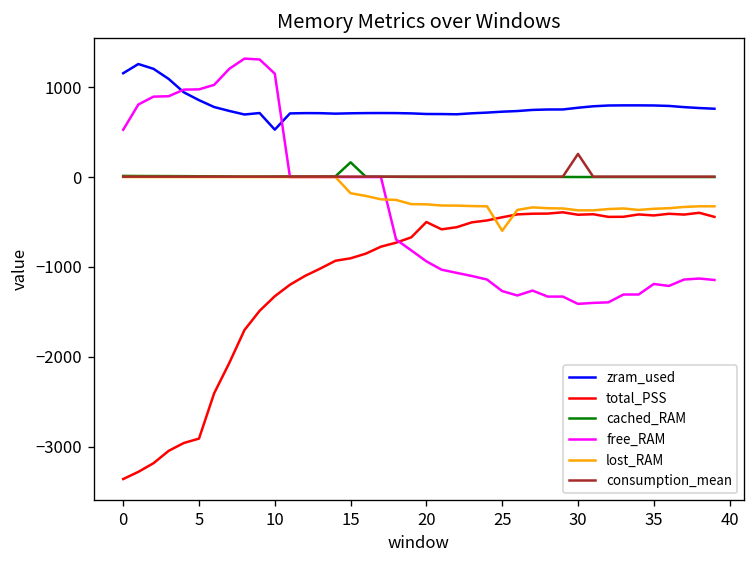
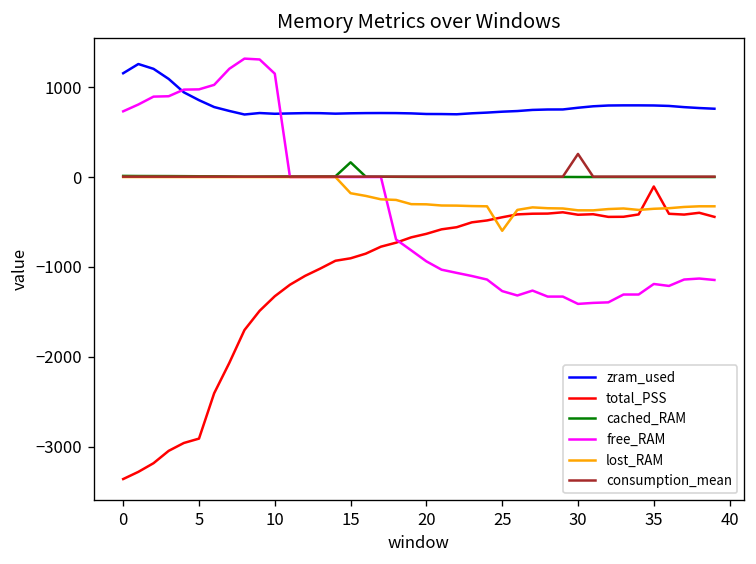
free_RAM, 0: 500 -> 700
zram_used, 10: 500 -> 700
total_PSS, 20: -500 -> -600
total_PSS, 35: -400 -> -100
